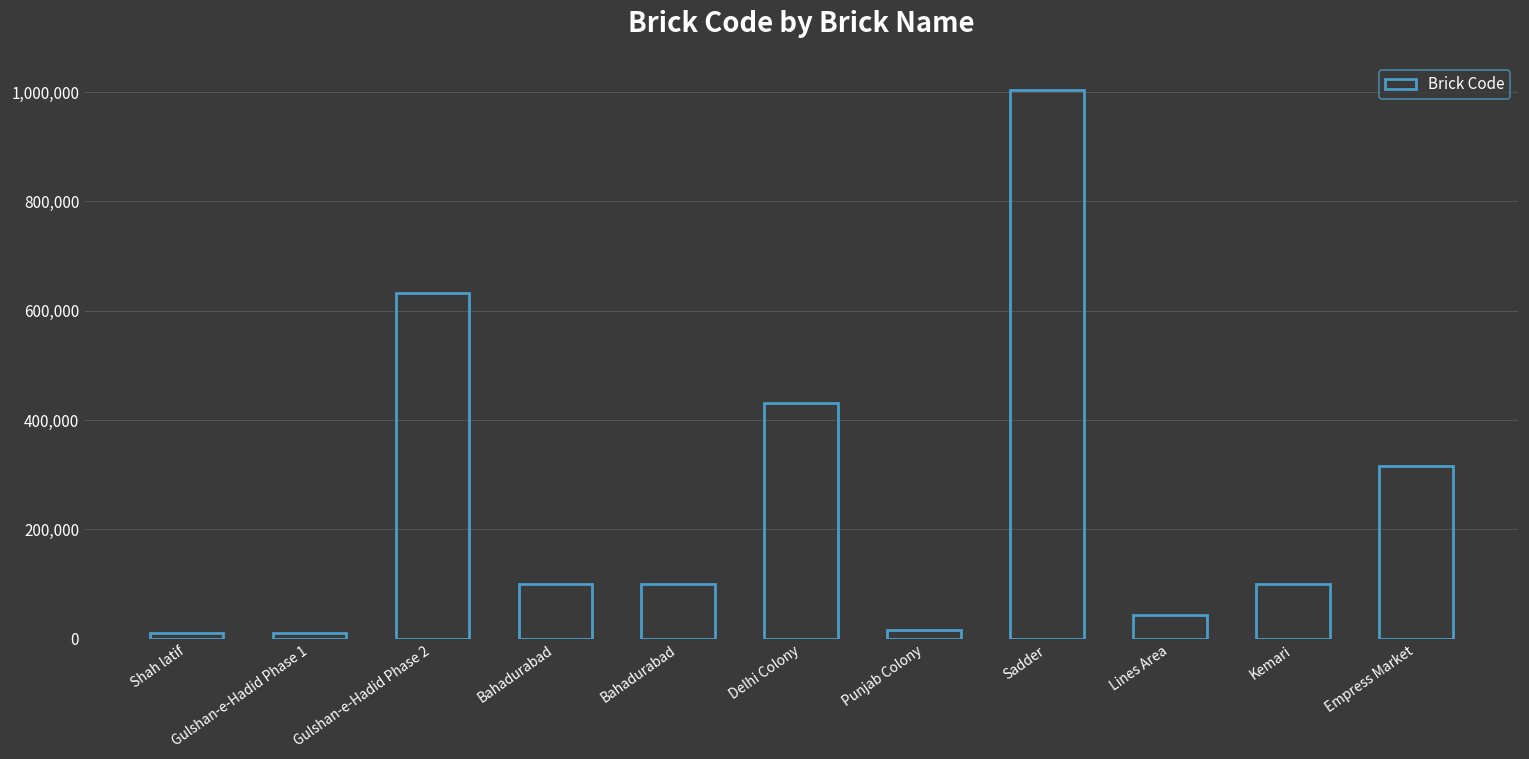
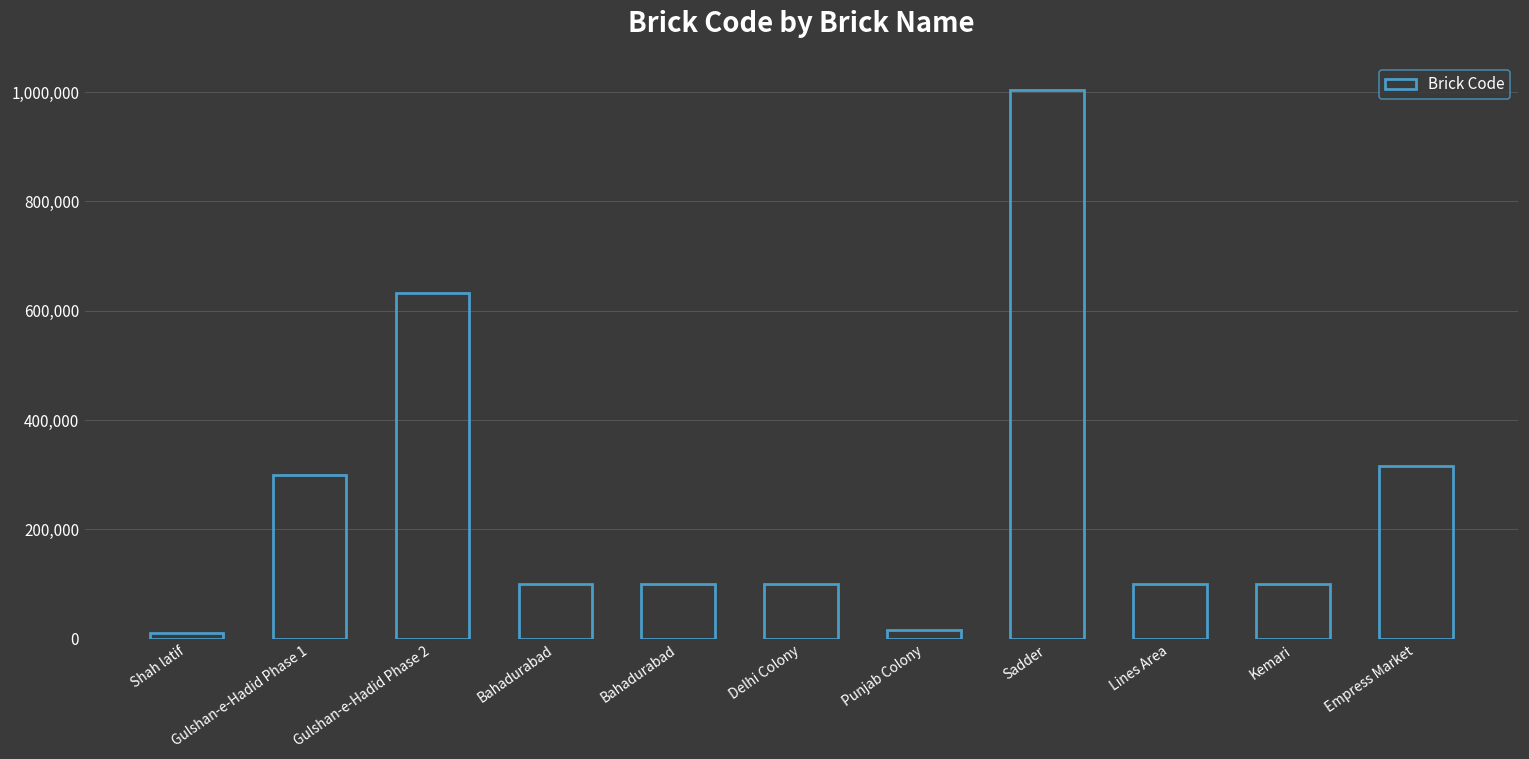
Gulshan-e-Hadid Phase 1: 10,000 -> 300,000
Delhi Colony: 430,000 -> 100,000
Lines Area: 40,000 -> 100,000
